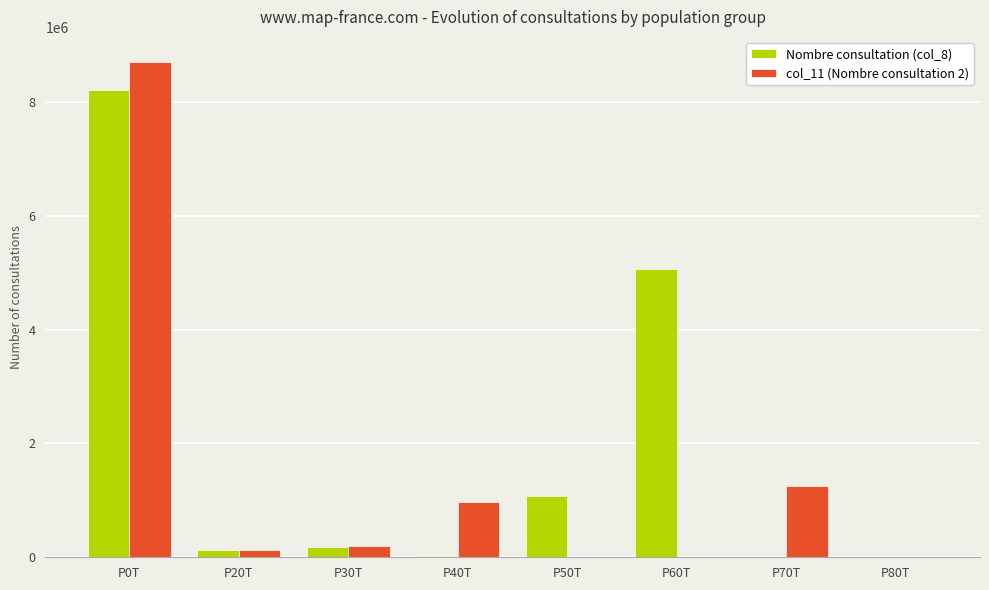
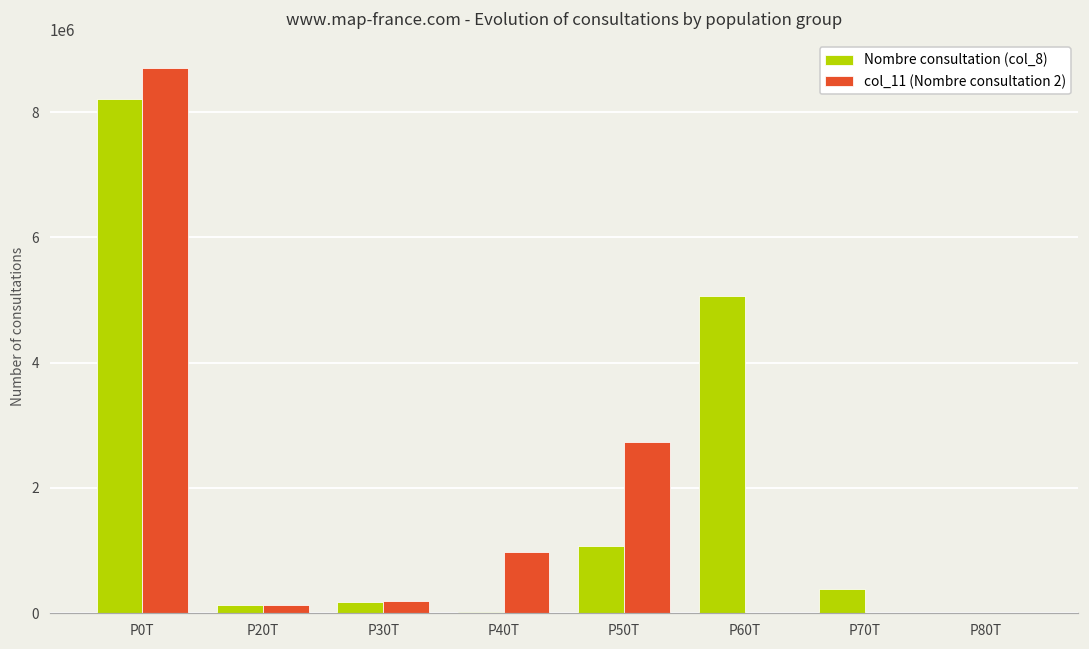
col_11 (Nombre consultation 2), P50T: 0 -> 2700000
Nombre consultation (col_8), P70T: 0 -> 400000
col_11 (Nombre consultation 2), P70T: 1300000 -> 0
